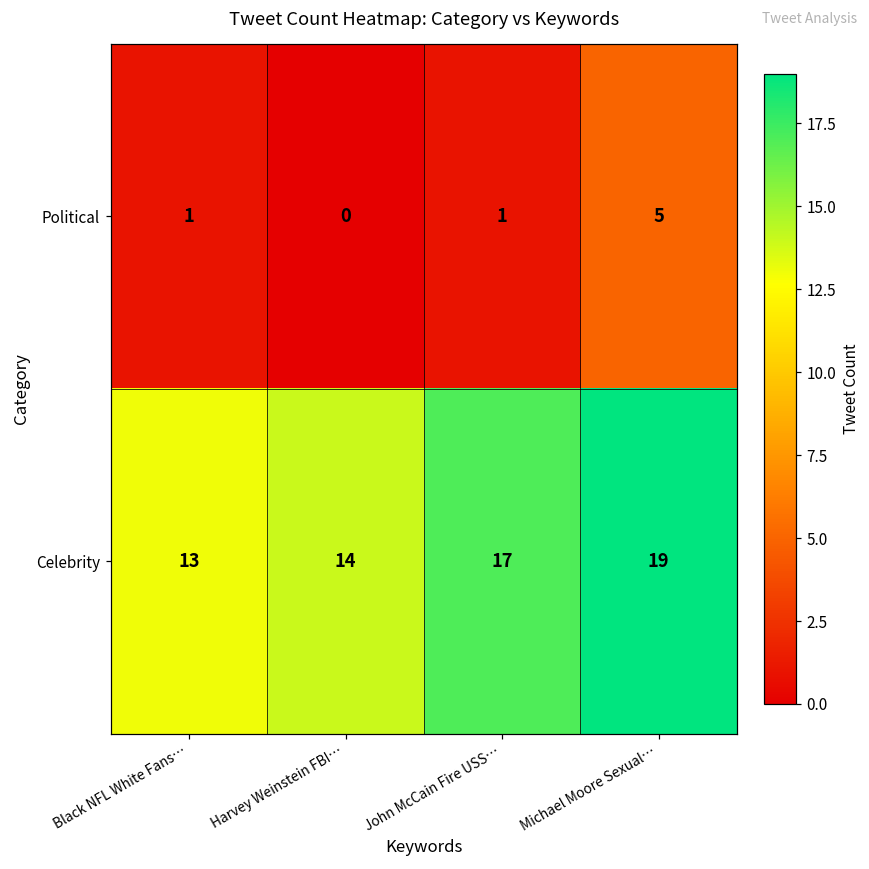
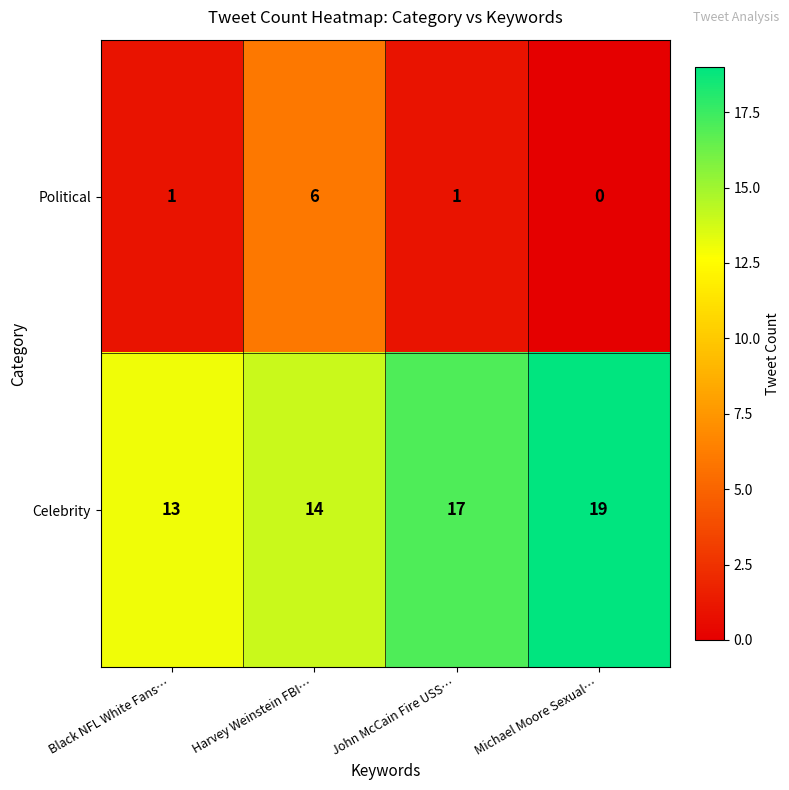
Political, Harvey Weinstein FBI…: 0 -> 6
Political, Michael Moore Sexual…: 5 -> 0
